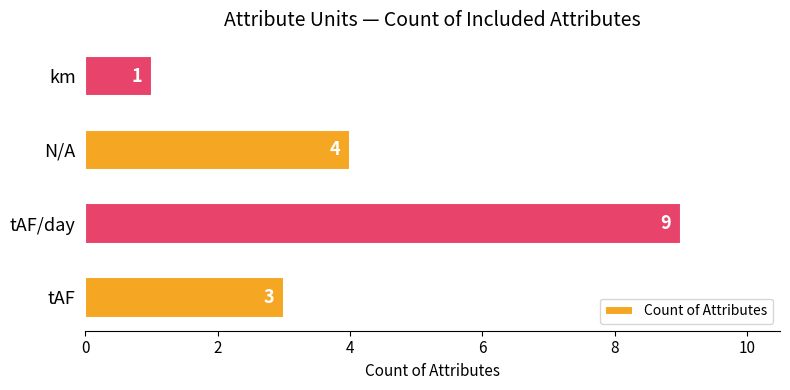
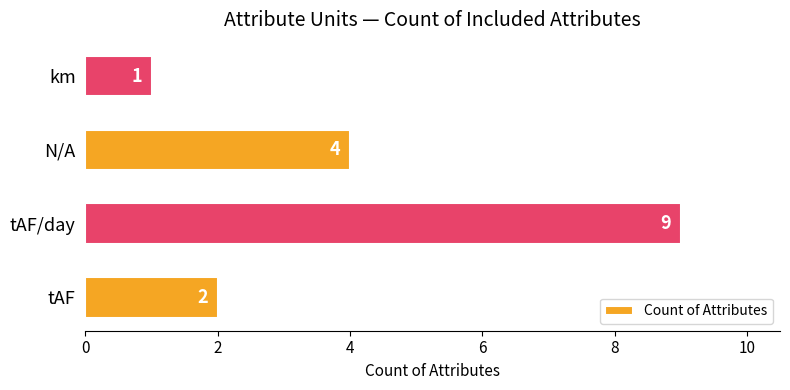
tAF: 3 -> 2
